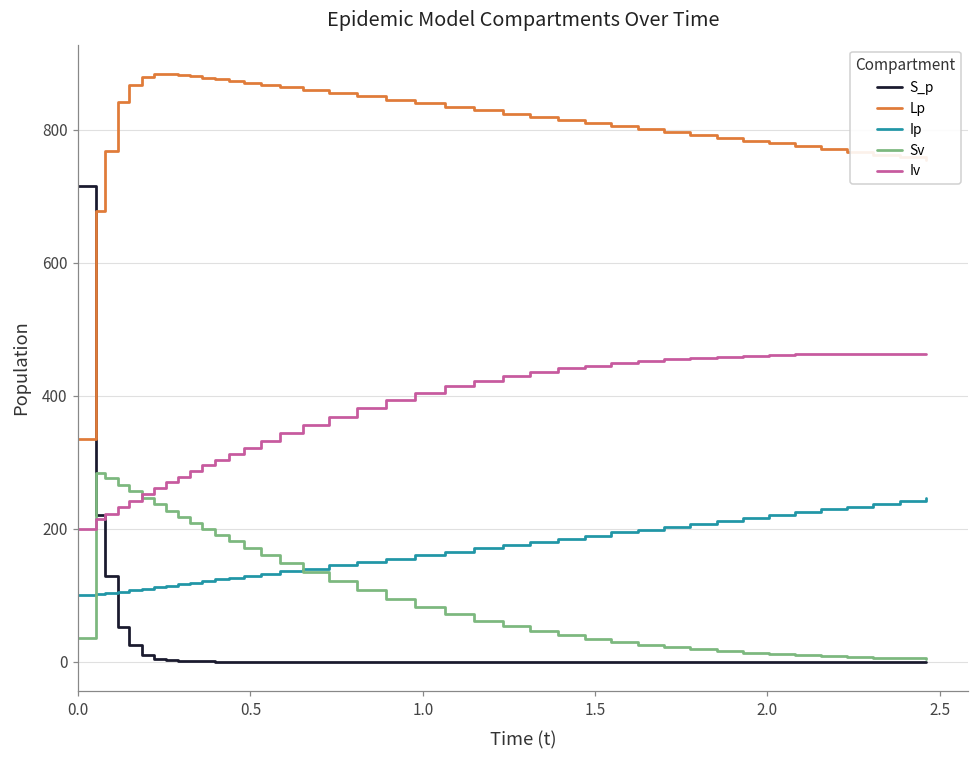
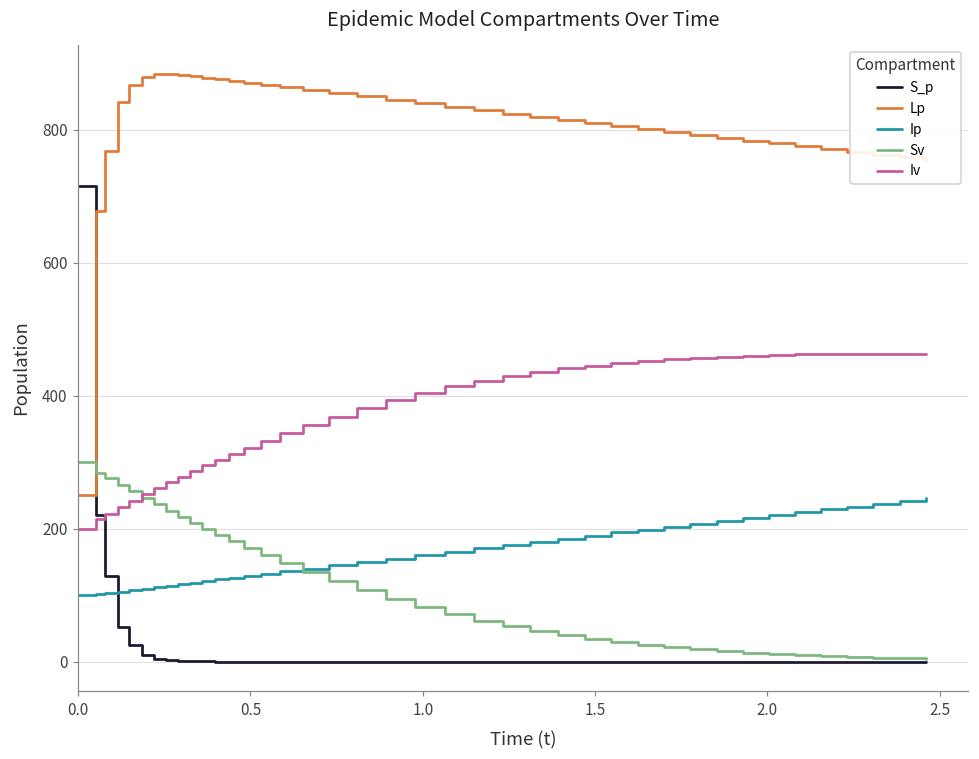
Lp, 0.0: 340 -> 250
Sv, 0.0: 40 -> 300
